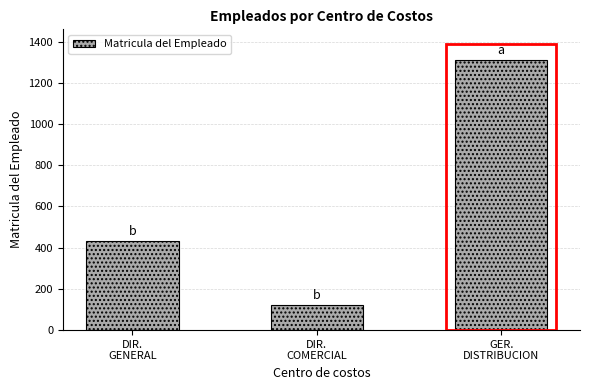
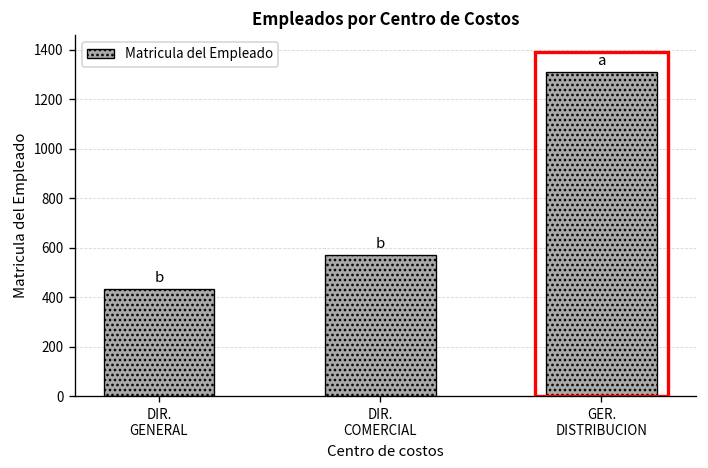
DIR. COMERCIAL: 120 -> 570
